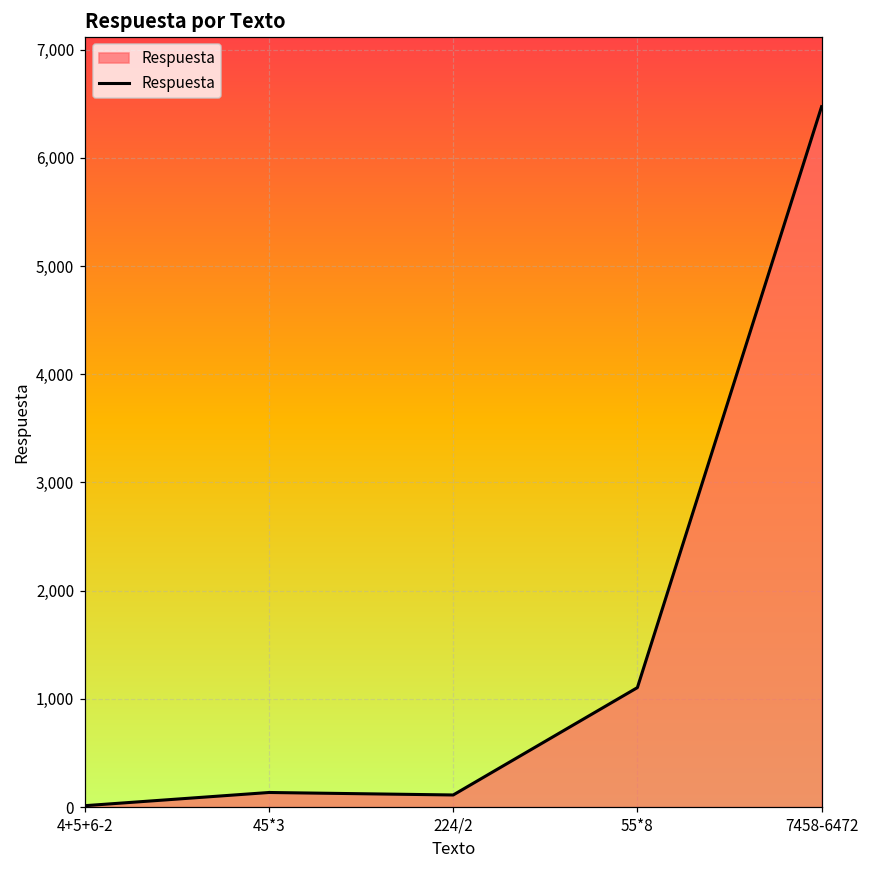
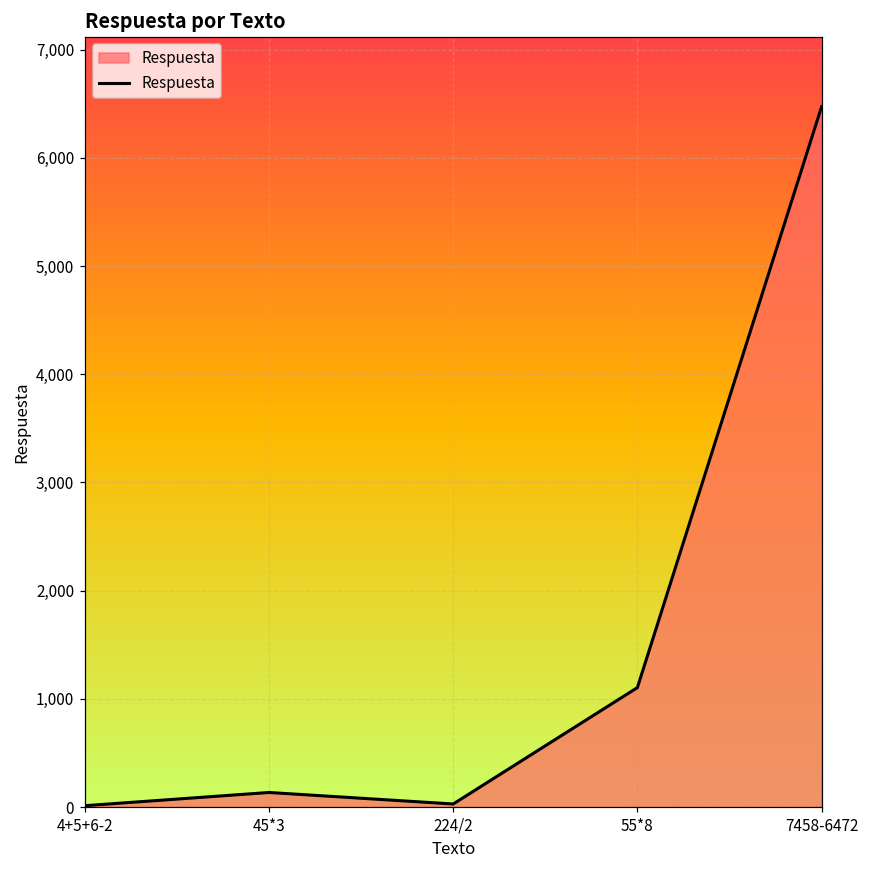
224/2: 100 -> 0
